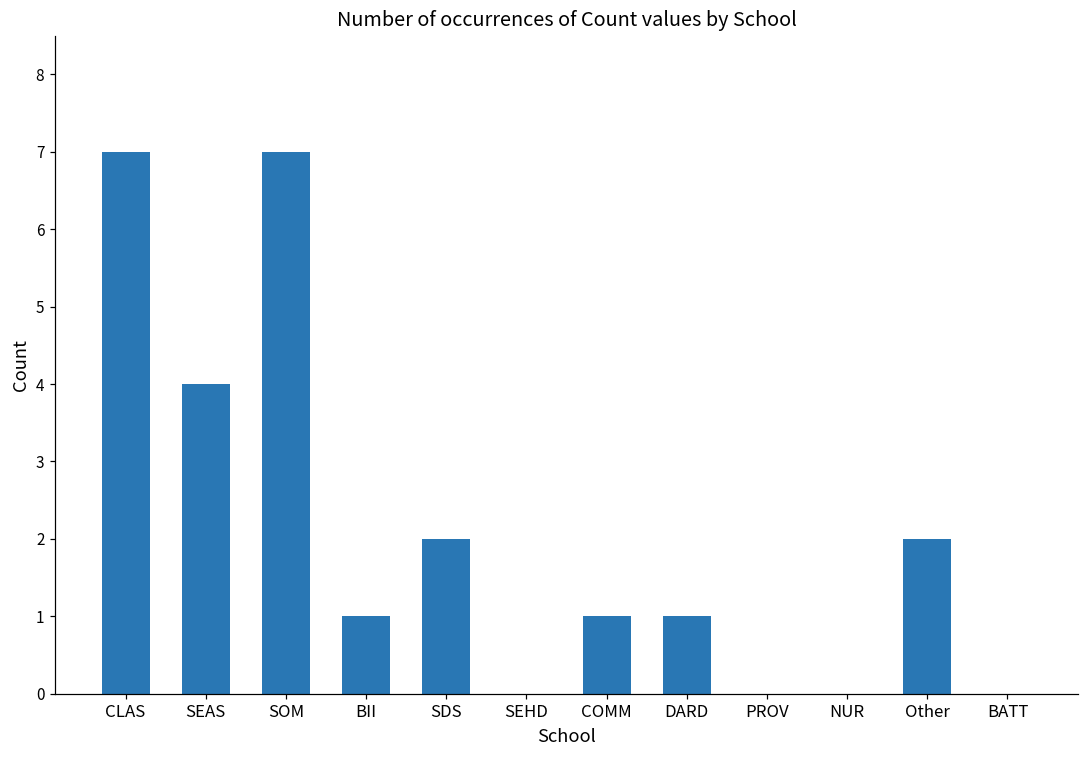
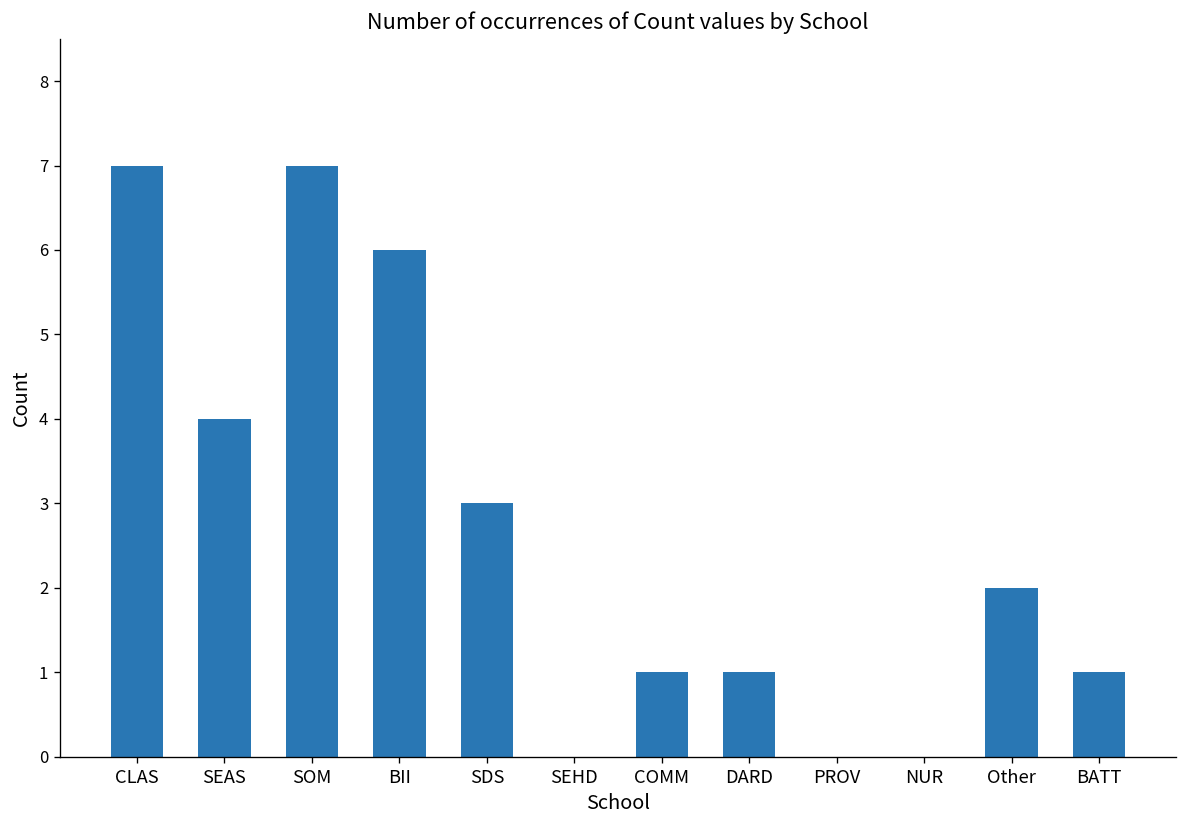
BII: 1 -> 6
SDS: 2 -> 3
BATT: 0 -> 1
